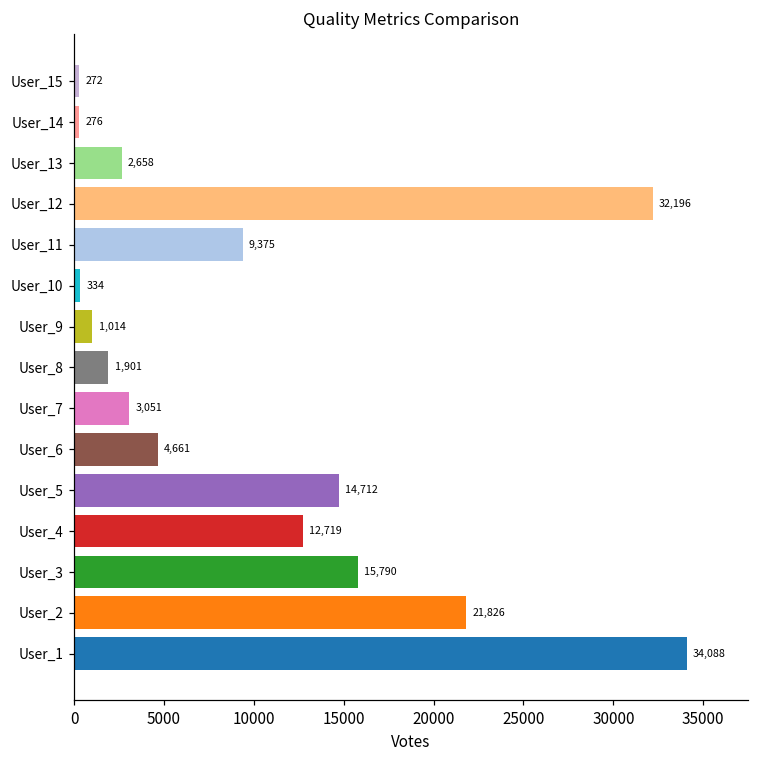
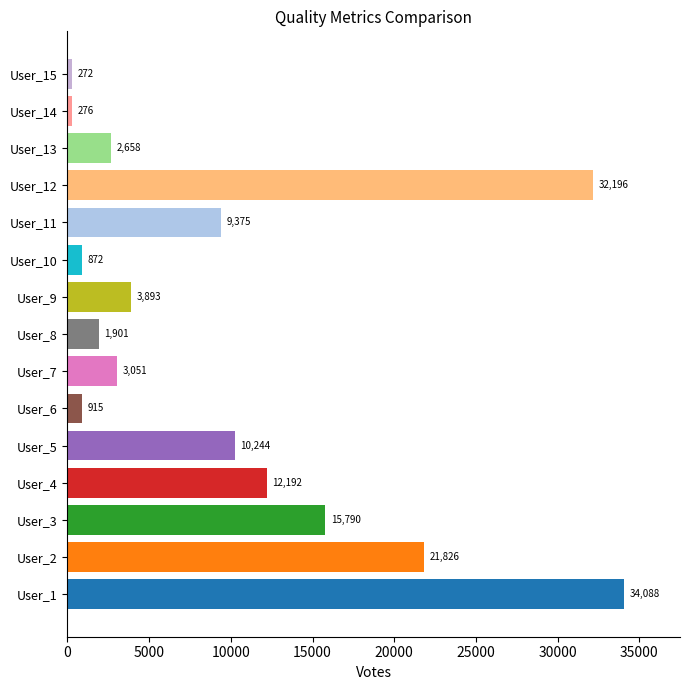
User_10: 334 -> 872
User_9: 1,014 -> 3,893
User_6: 4,661 -> 915
User_5: 14,712 -> 10,244
User_4: 12,719 -> 12,192
